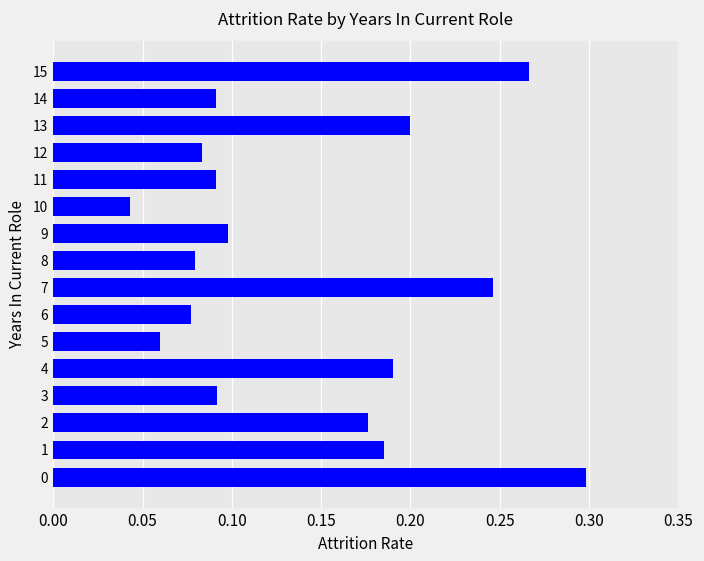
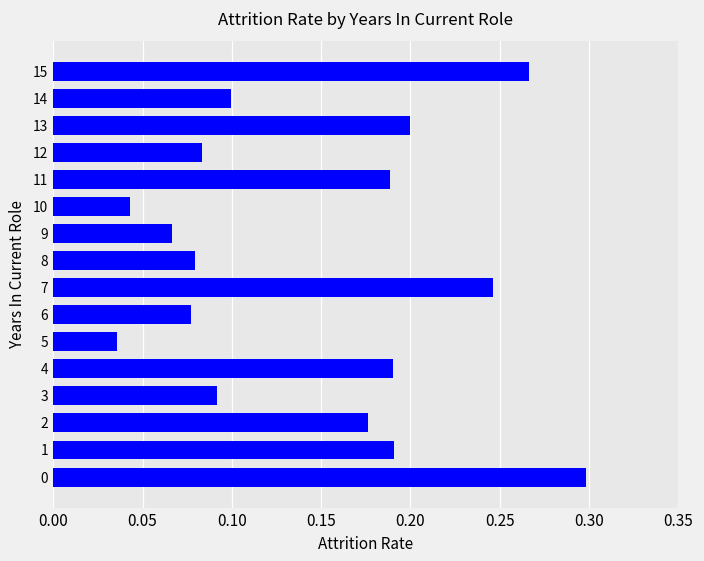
14: 0.091 -> 0.099
11: 0.091 -> 0.189
9: 0.098 -> 0.067
5: 0.060 -> 0.036
1: 0.185 -> 0.191
